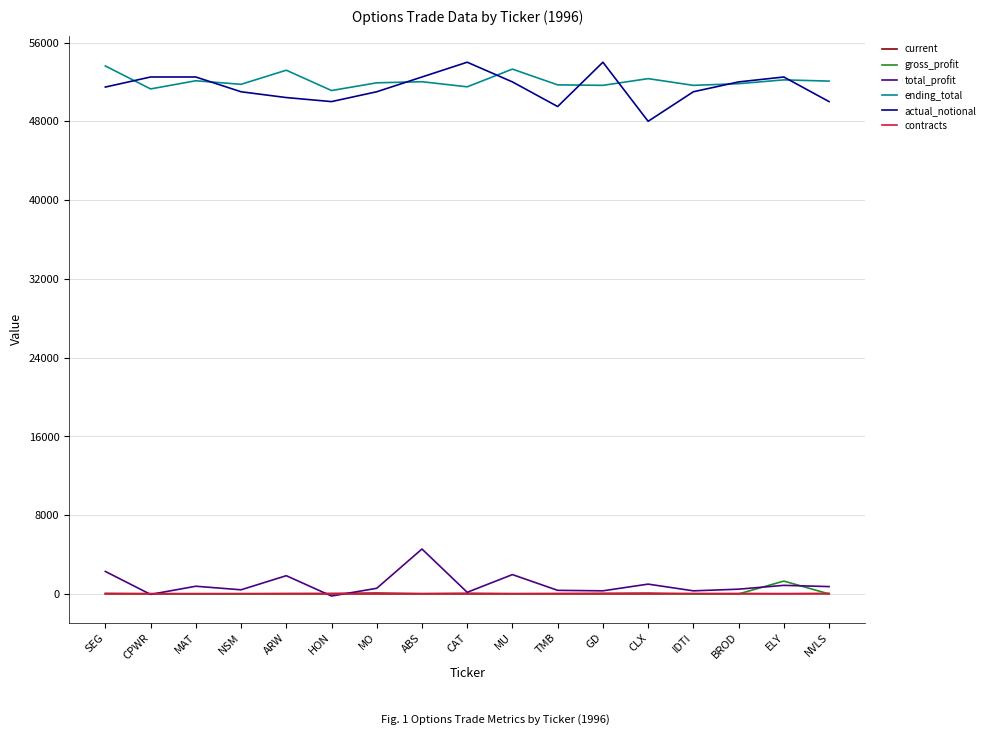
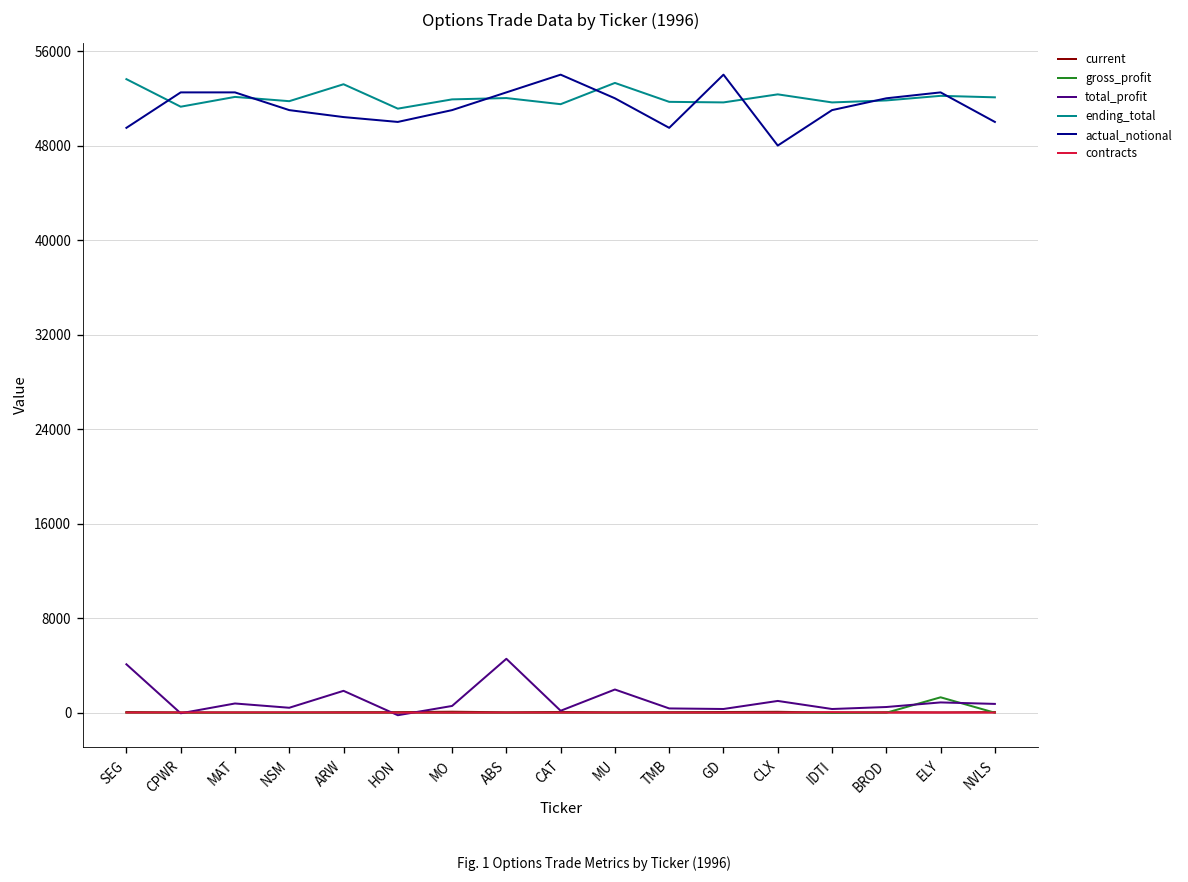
total_profit, SEG: 2000 -> 4000
actual_notional, SEG: 51000 -> 50000
